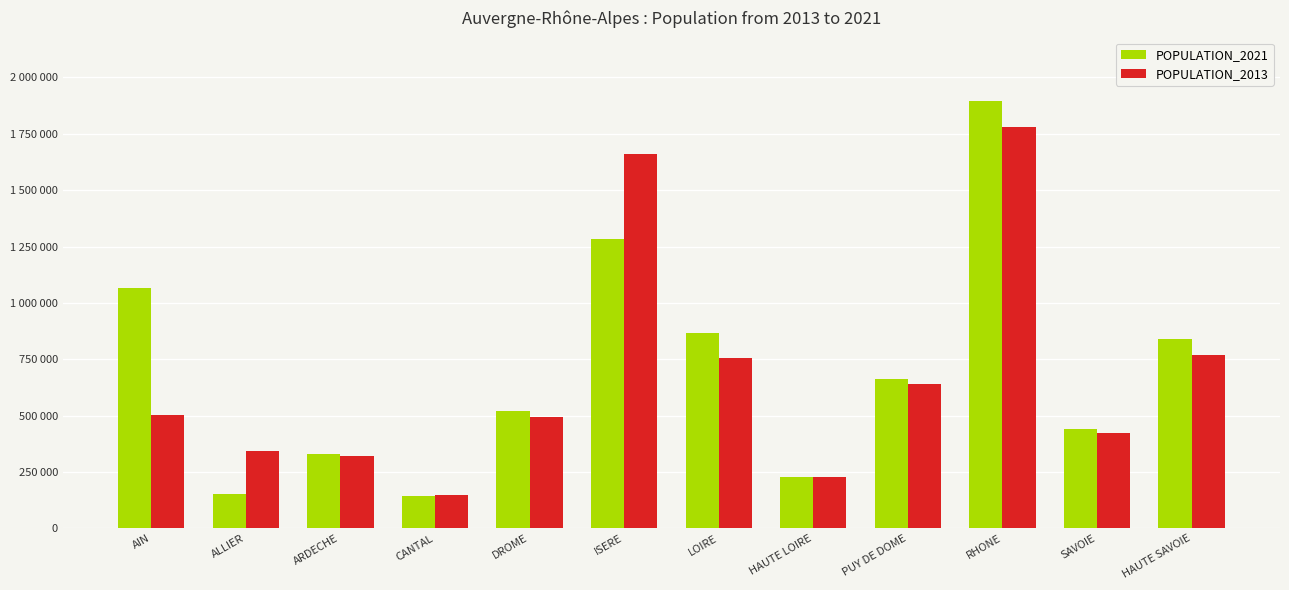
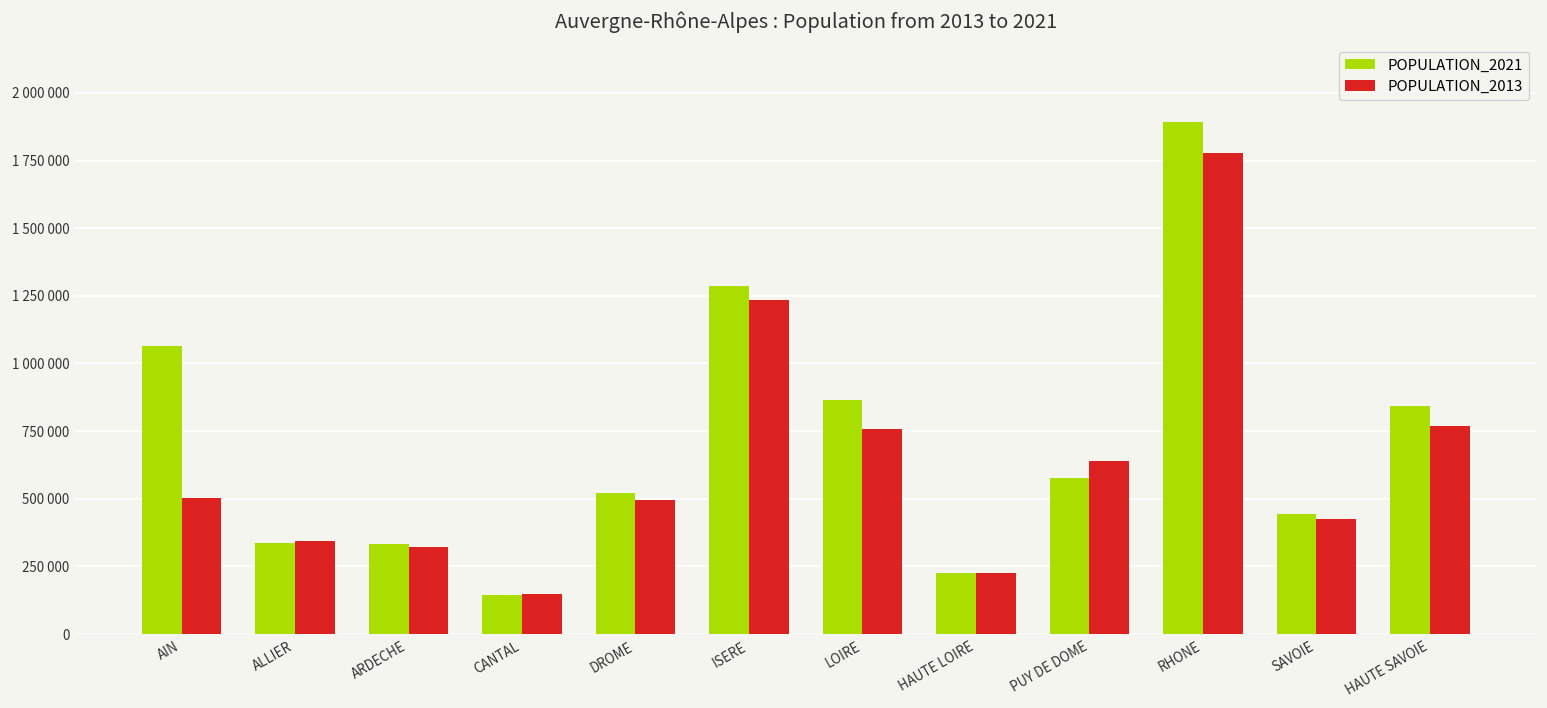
POPULATION_2021, ALLIER: 150000 -> 330000
POPULATION_2013, ISERE: 1660000 -> 1240000
POPULATION_2021, PUY DE DOME: 660000 -> 580000
